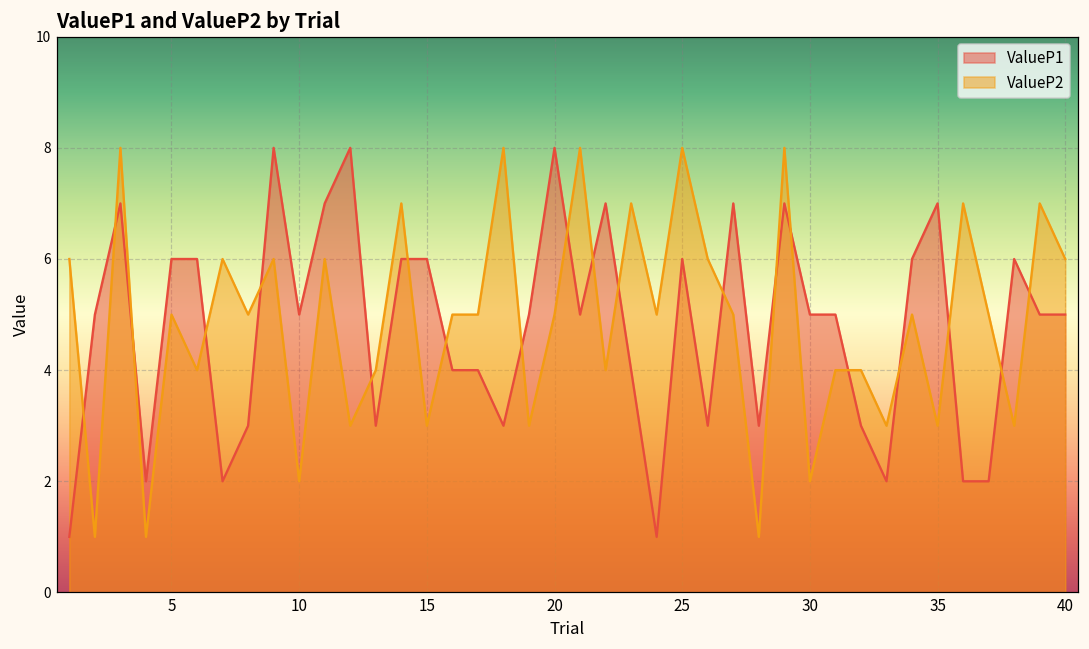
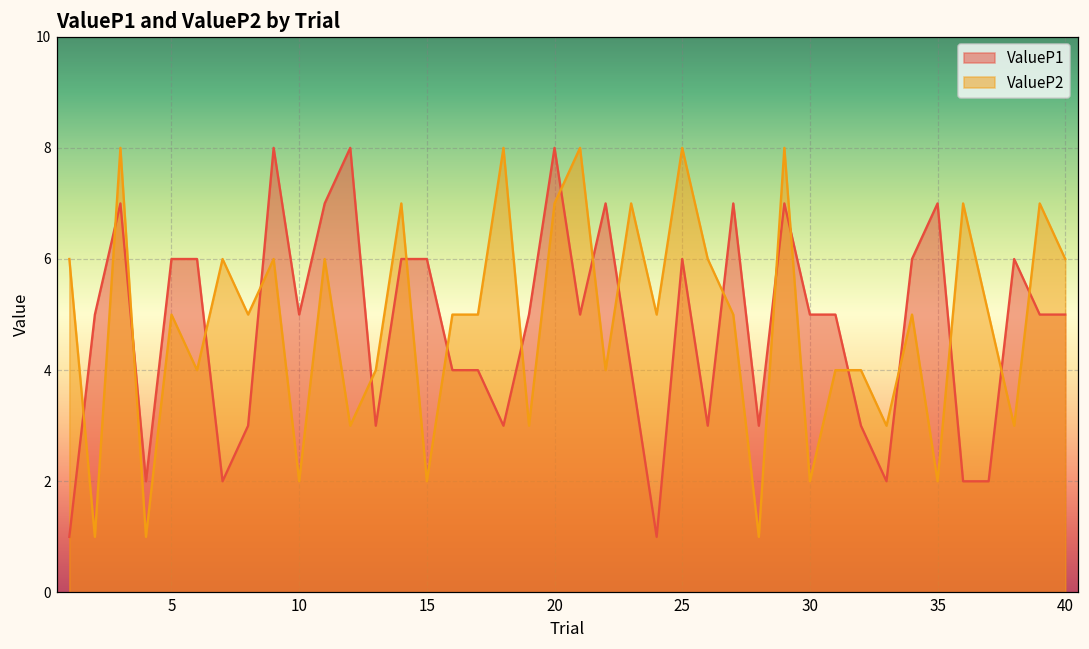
ValueP2, 15: 3 -> 2
ValueP2, 20: 5 -> 7
ValueP2, 35: 3 -> 2
